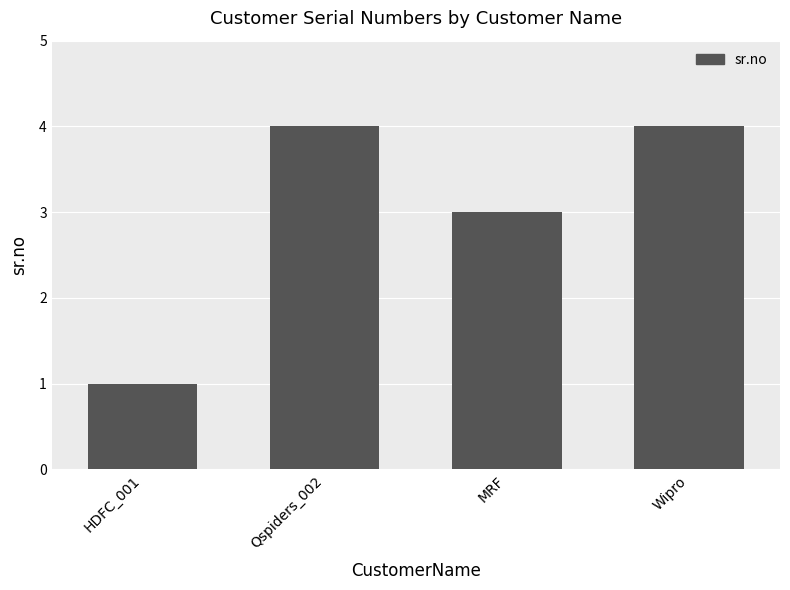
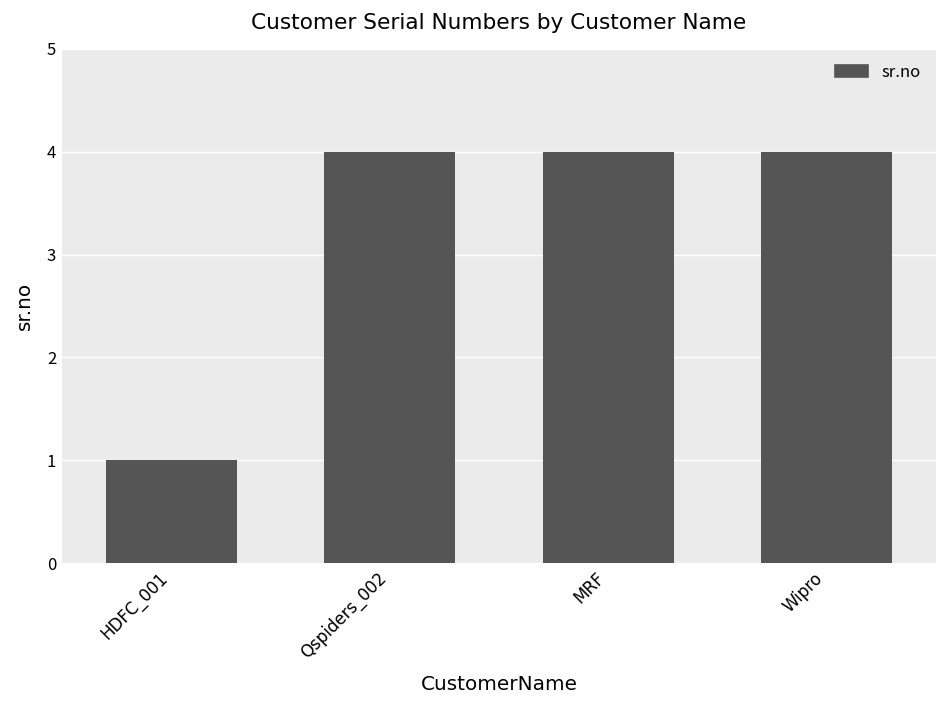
MRF: 3 -> 4
